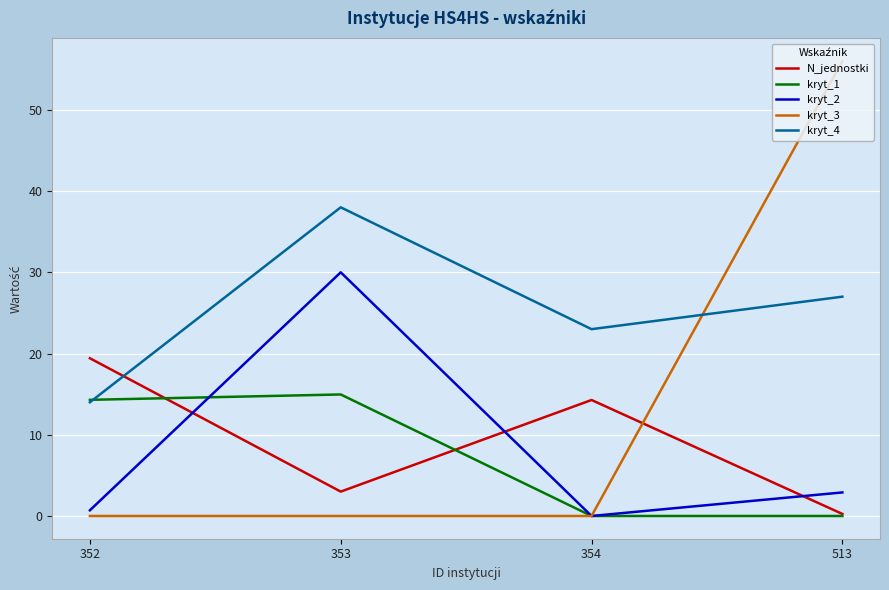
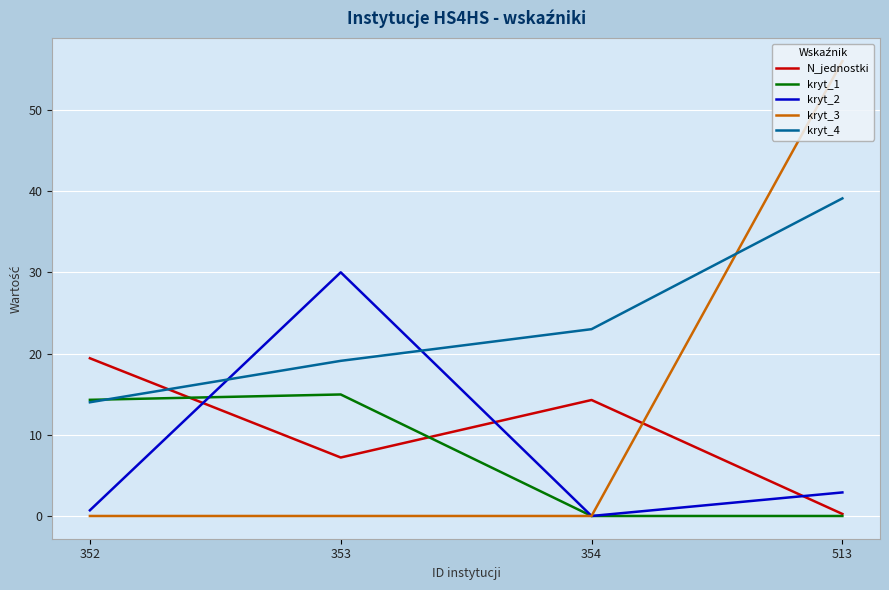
N_jednostki, 353: 3 -> 7
kryt_4, 353: 38 -> 19
kryt_4, 513: 27 -> 39
